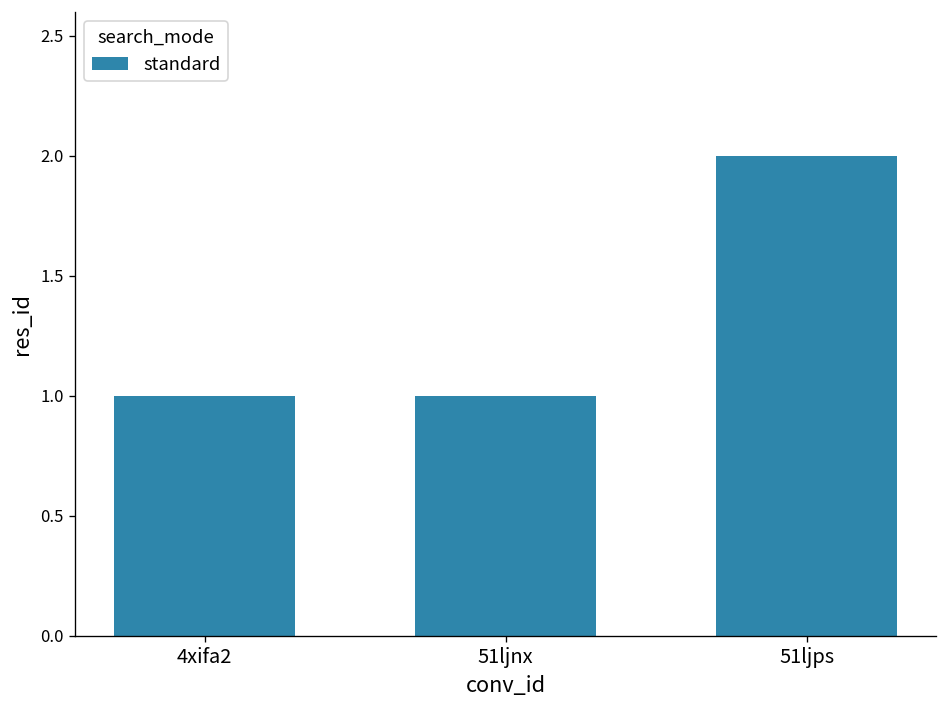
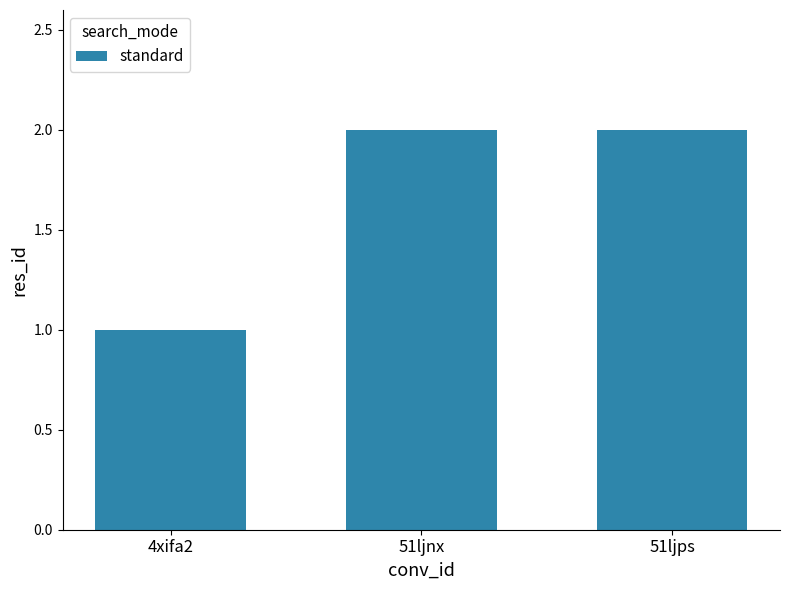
51ljnx: 1 -> 2
